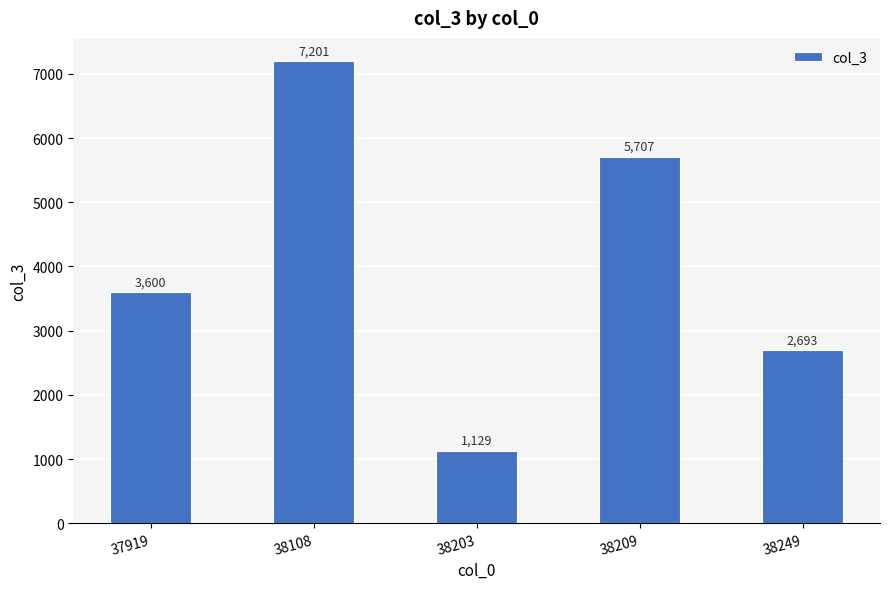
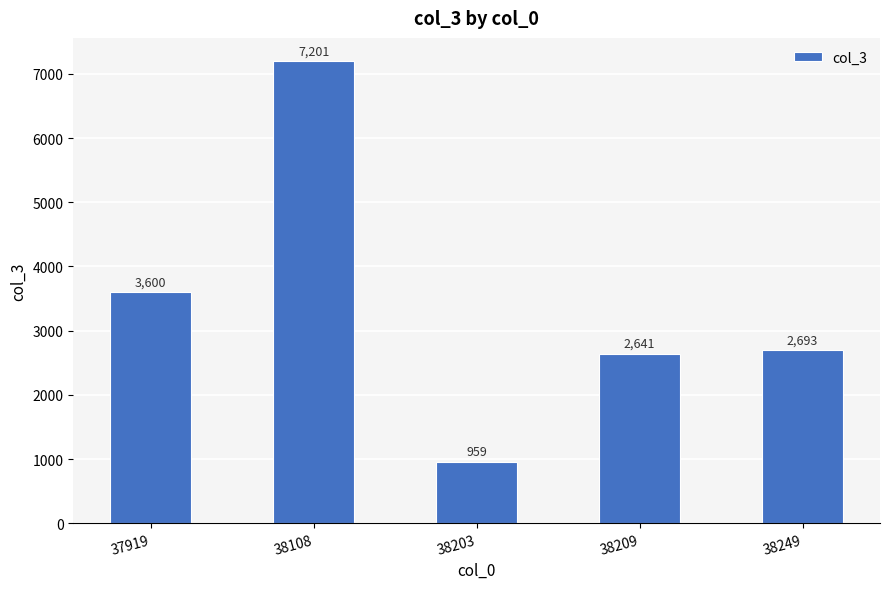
38203: 1,129 -> 959
38209: 5,707 -> 2,641
